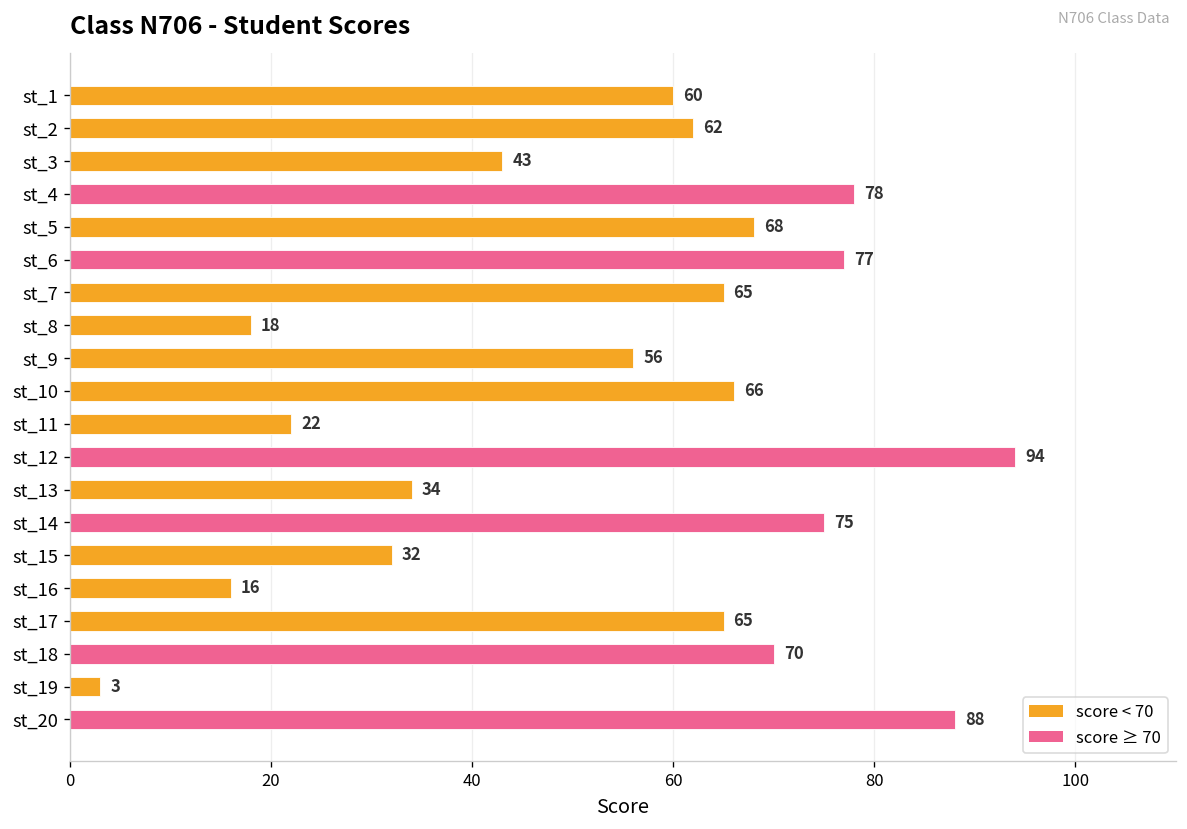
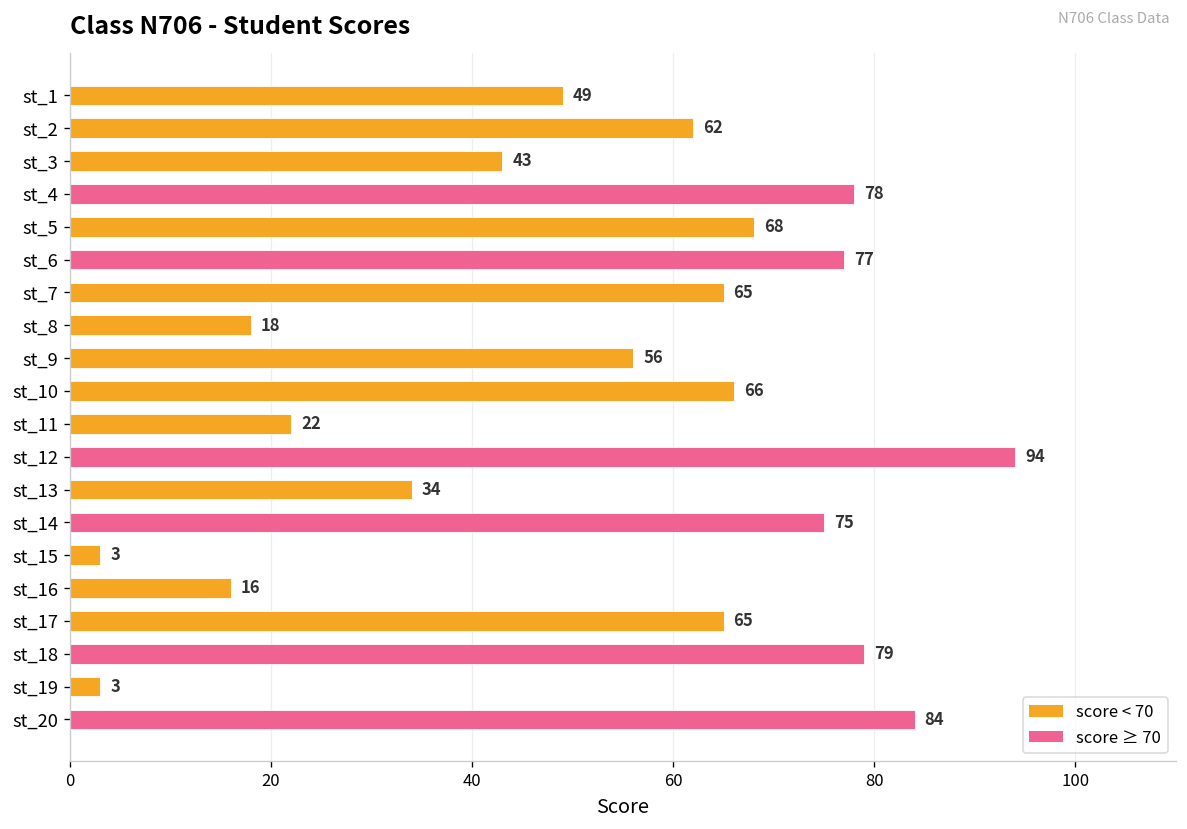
st_1: 60 -> 49
st_15: 32 -> 3
st_18: 70 -> 79
st_20: 88 -> 84
